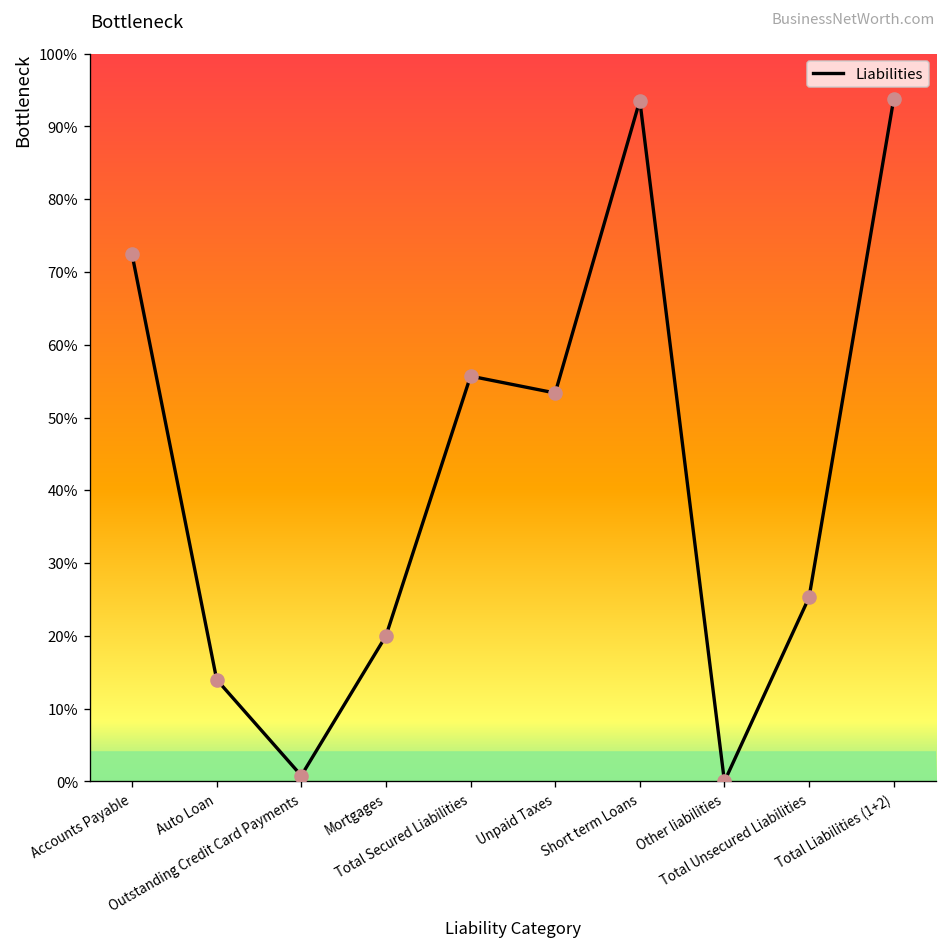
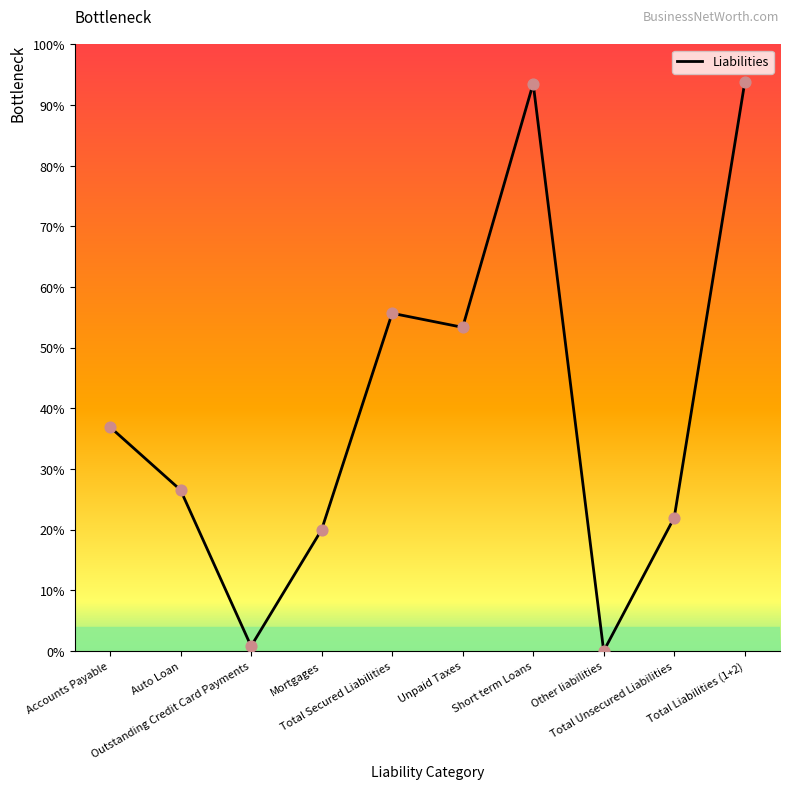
Accounts Payable: 72% -> 37%
Auto Loan: 14% -> 27%
Total Unsecured Liabilities: 25% -> 22%
